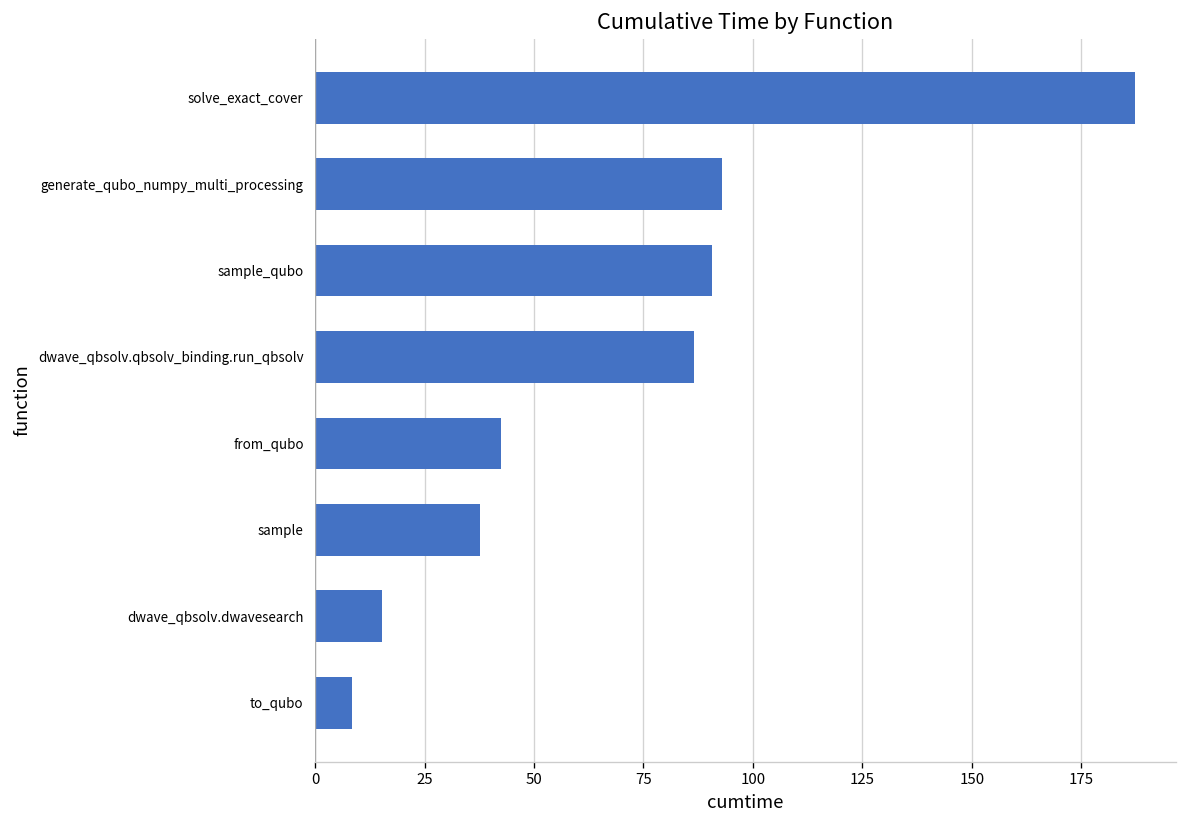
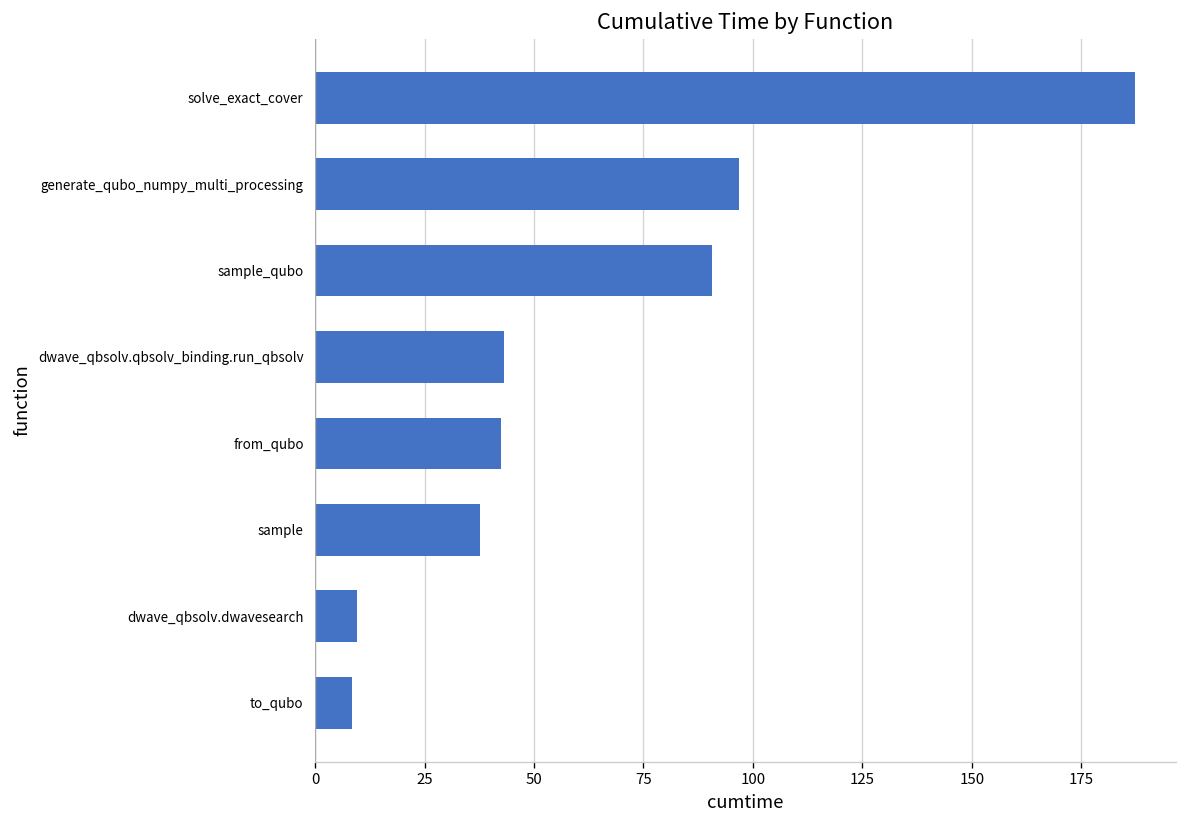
generate_qubo_numpy_multi_processing: 93 -> 97
dwave_qbsolv.qbsolv_binding.run_qbsolv: 86 -> 43
dwave_qbsolv.dwavesearch: 15 -> 10
